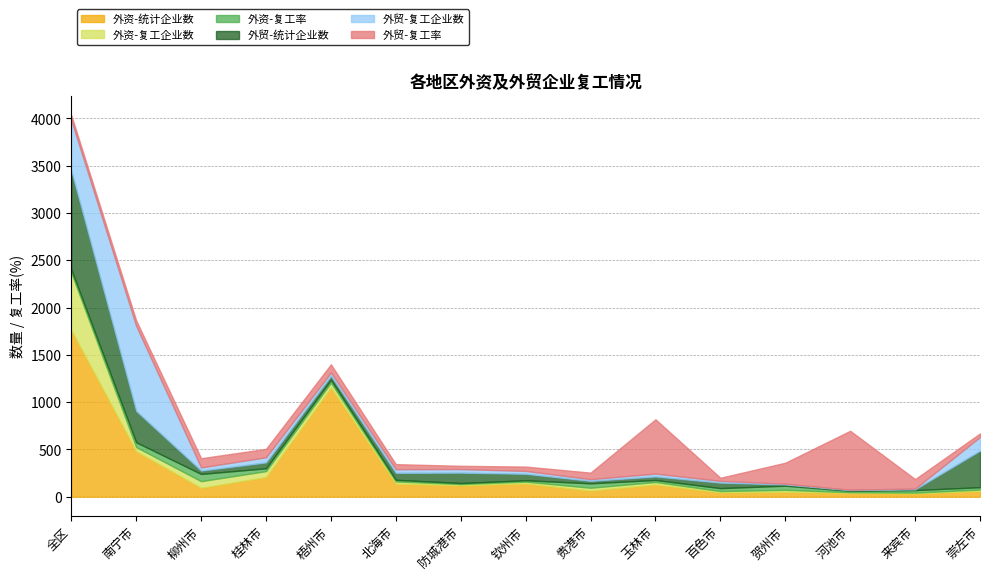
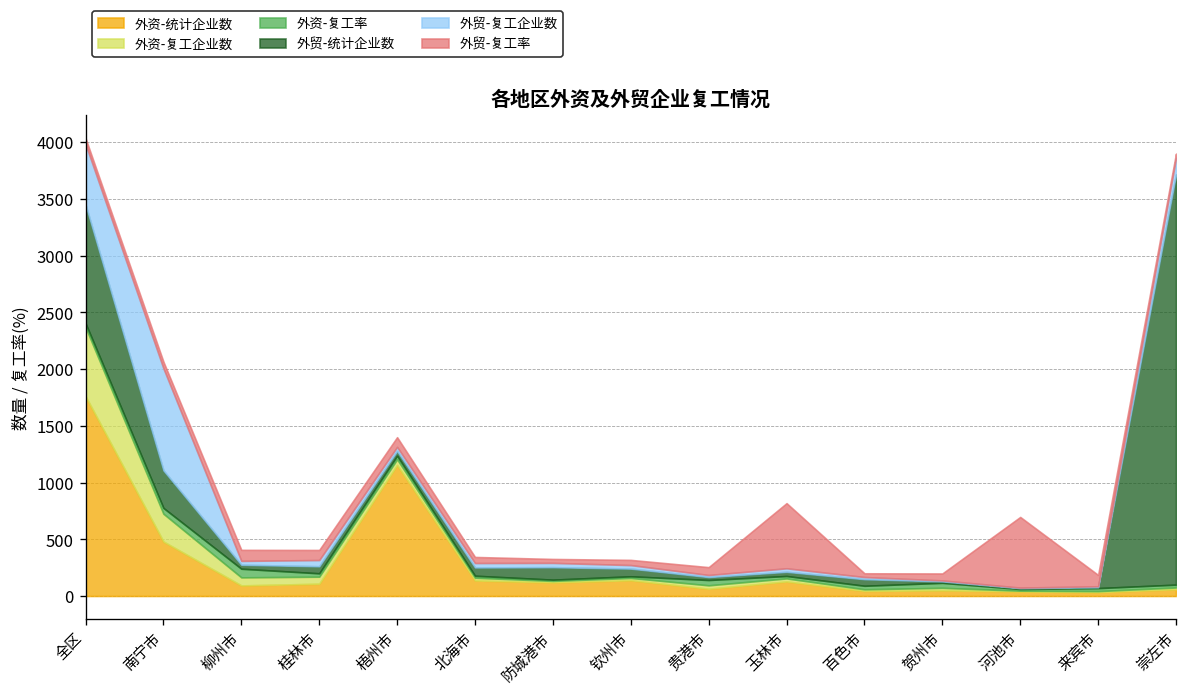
外资-复工企业数, 南宁市: 0 -> 200
外资-统计企业数, 桂林市: 200 -> 100
外贸-复工率, 贺州市: 200 -> 100
外贸-统计企业数, 崇左市: 400 -> 3600
